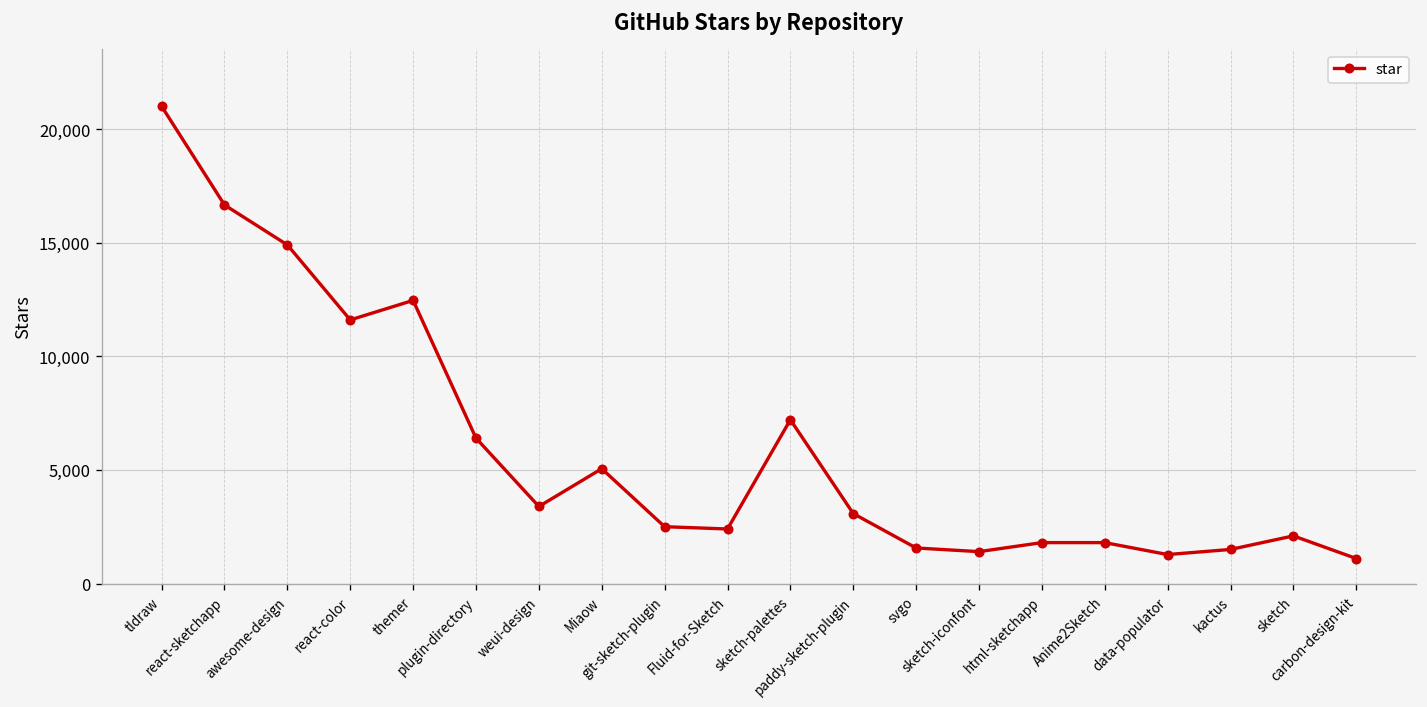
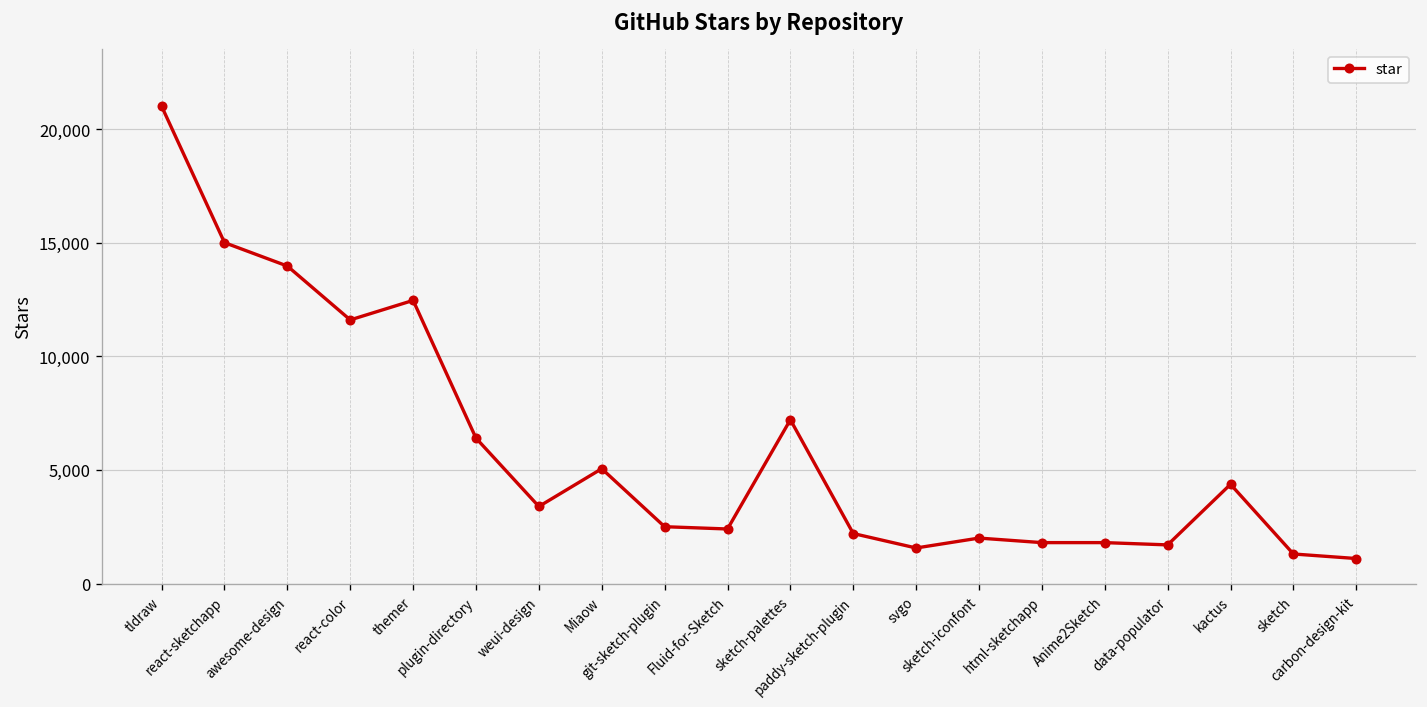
react-sketchapp: 16,700 -> 15,000
awesome-design: 14,900 -> 14,000
paddy-sketch-plugin: 3,100 -> 2,200
sketch-iconfont: 1,400 -> 2,000
data-populator: 1,300 -> 1,700
kactus: 1,500 -> 4,400
sketch: 2,100 -> 1,300
